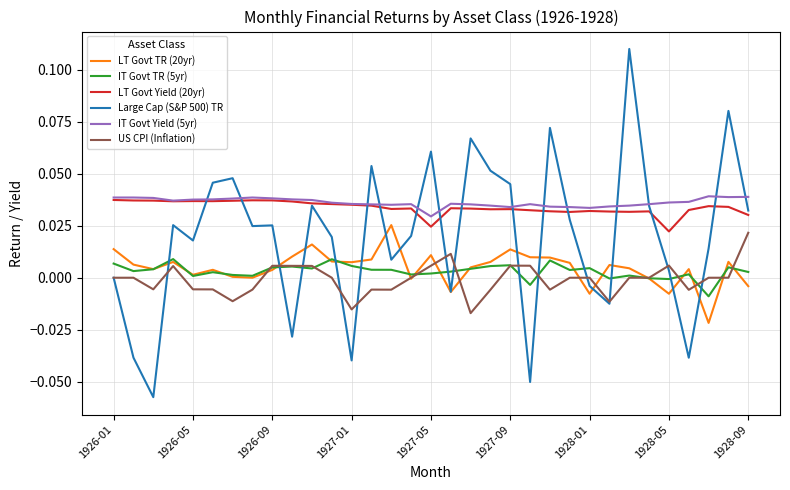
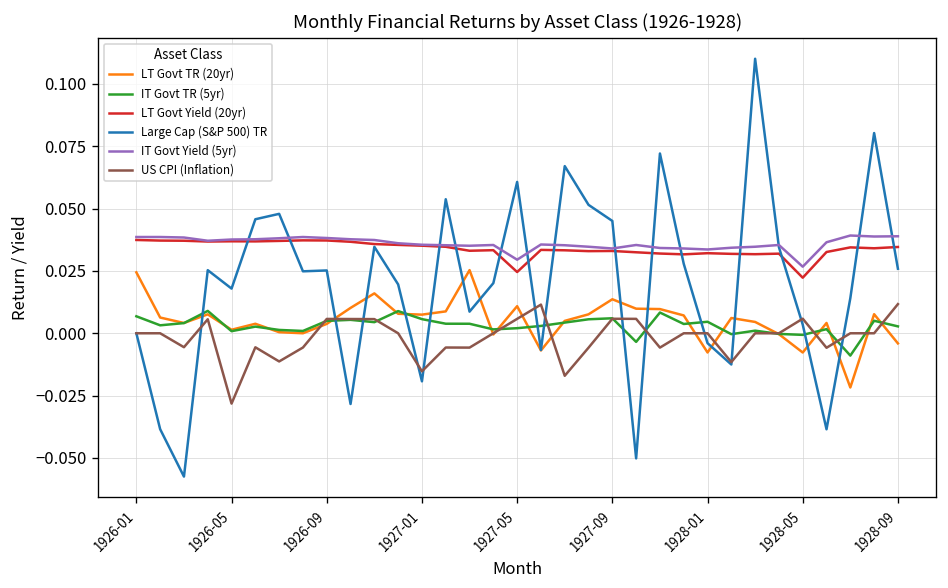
LT Govt TR (20yr), 1926-01: 0.014 -> 0.024
US CPI (Inflation), 1926-05: -0.006 -> -0.028
Large Cap (S&P 500) TR, 1927-01: -0.040 -> -0.019
IT Govt Yield (5yr), 1928-05: 0.036 -> 0.027
LT Govt Yield (20yr), 1928-09: 0.030 -> 0.035
Large Cap (S&P 500) TR, 1928-09: 0.032 -> 0.026
US CPI (Inflation), 1928-09: 0.022 -> 0.012
